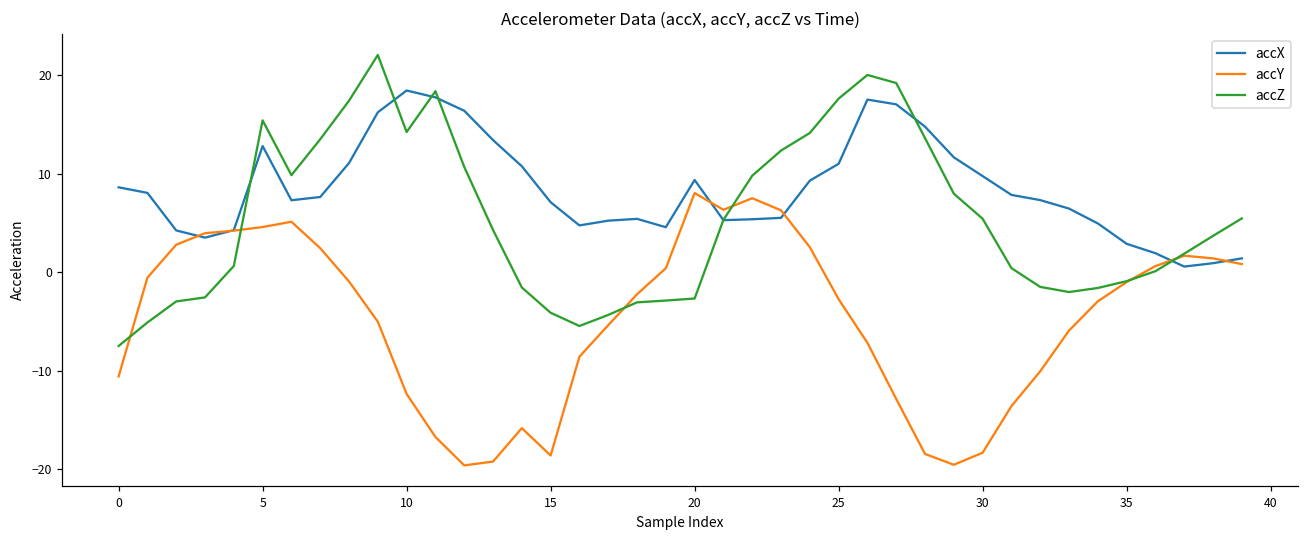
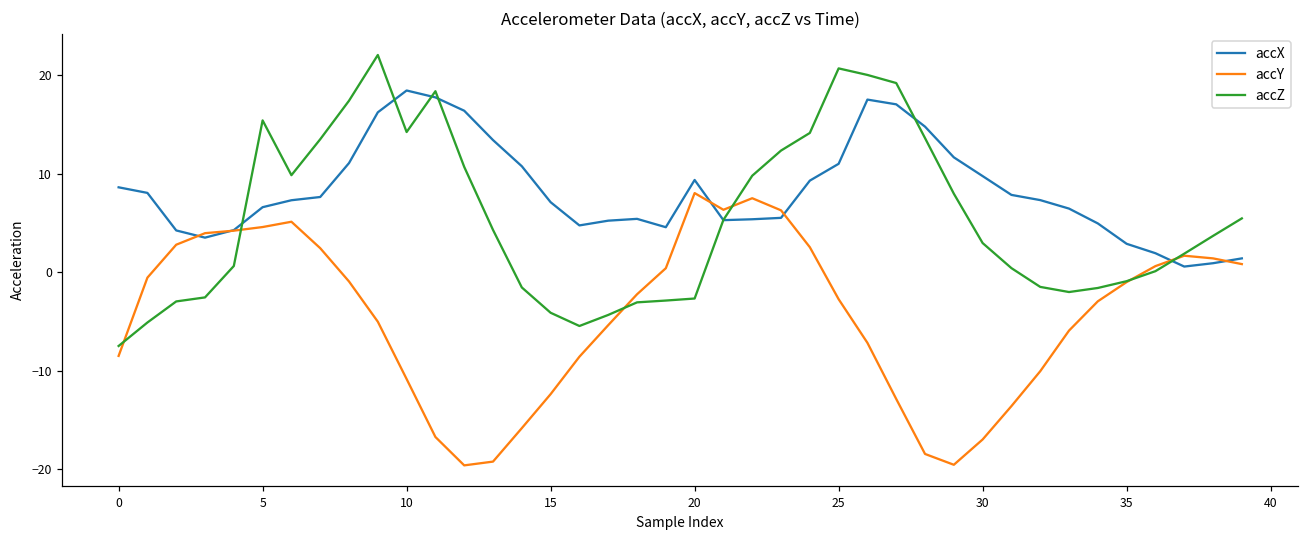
accY, 0: -11 -> -8
accX, 5: 13 -> 7
accY, 10: -12 -> -11
accY, 15: -19 -> -12
accZ, 25: 18 -> 21
accY, 30: -18 -> -17
accZ, 30: 5 -> 3
